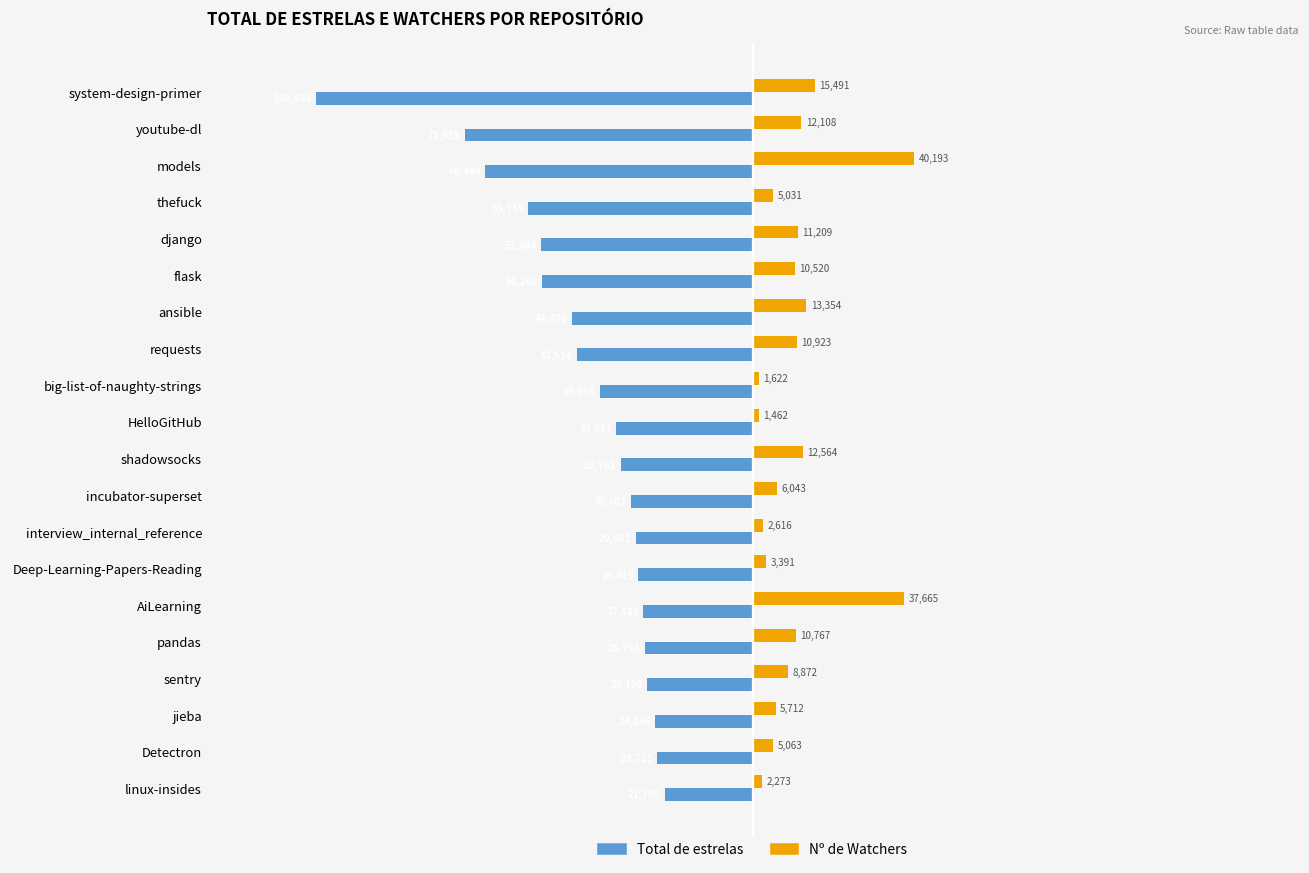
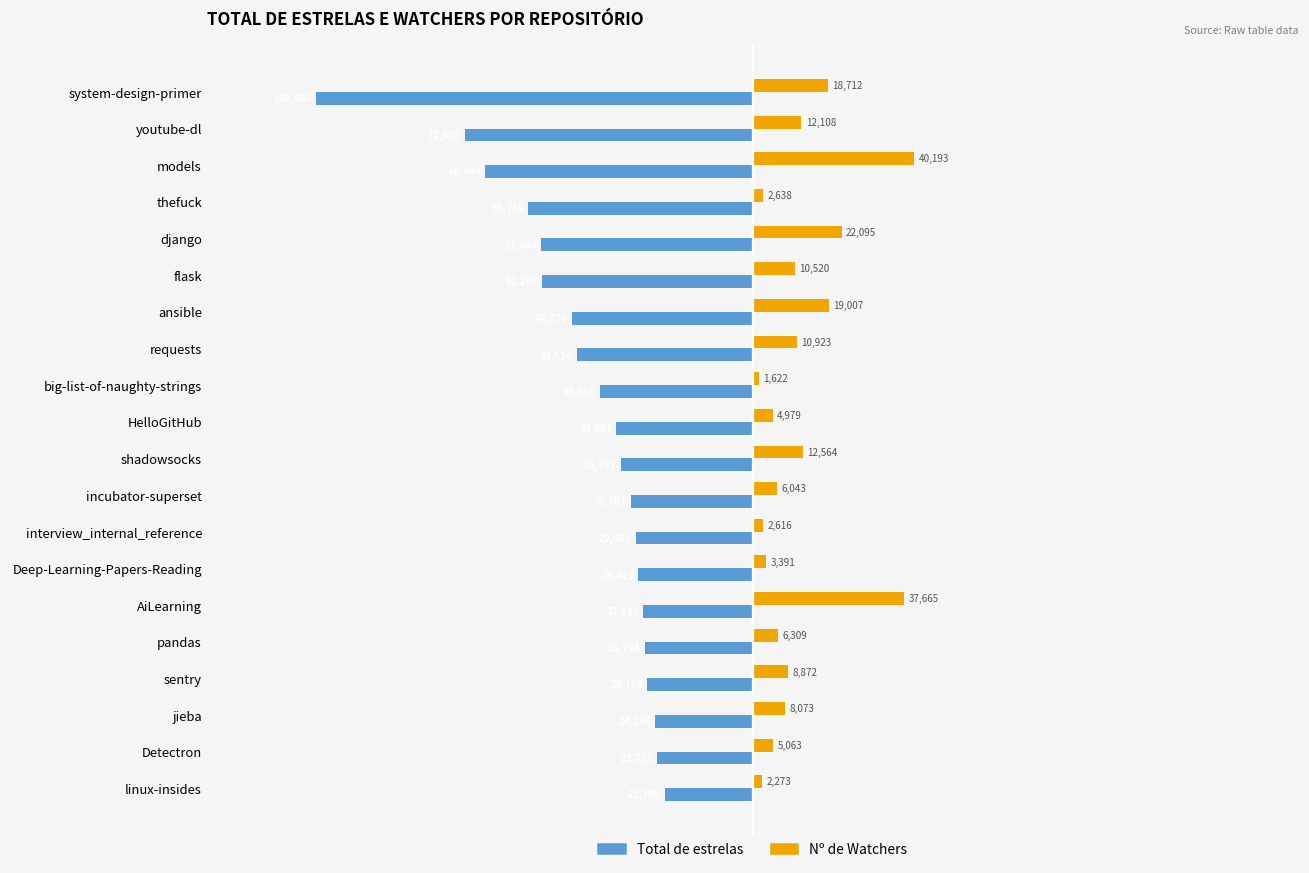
Nº de Watchers, system-design-primer: 15,491 -> 18,712
Nº de Watchers, thefuck: 5,031 -> 2,638
Nº de Watchers, django: 11,209 -> 22,095
Nº de Watchers, ansible: 13,354 -> 19,007
Nº de Watchers, HelloGitHub: 1,462 -> 4,979
Nº de Watchers, pandas: 10,767 -> 6,309
Nº de Watchers, jieba: 5,712 -> 8,073
